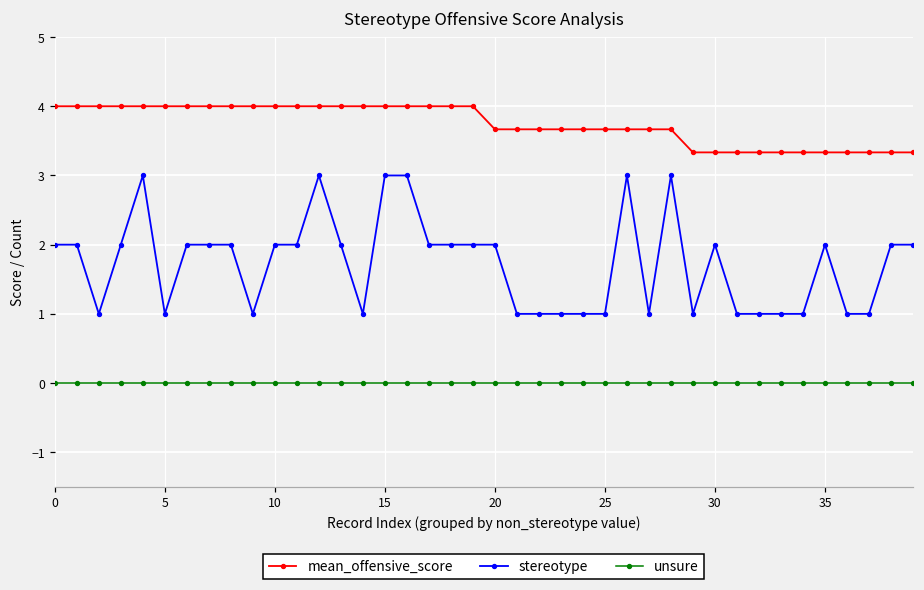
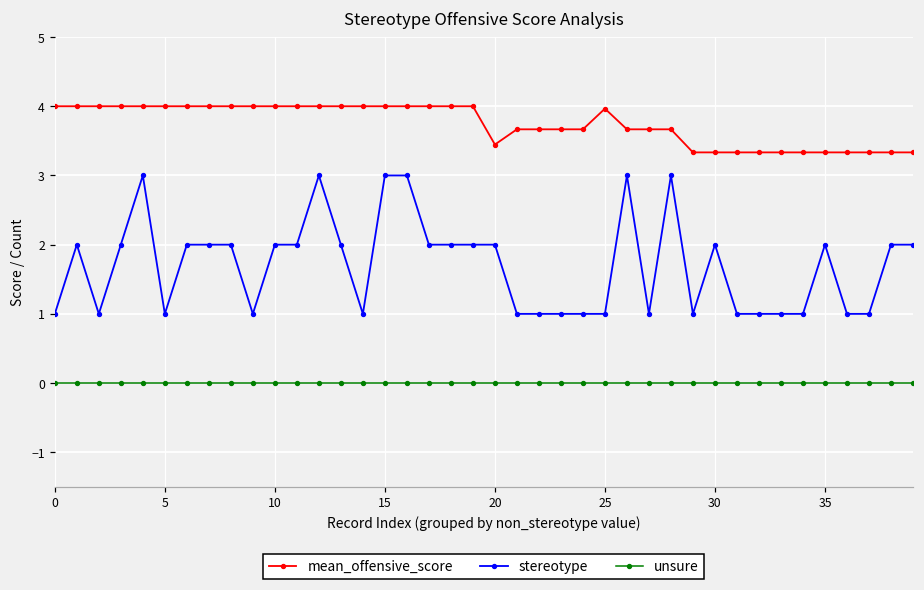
stereotype, 0: 2 -> 1
mean_offensive_score, 20: 3.7 -> 3.4
mean_offensive_score, 25: 3.7 -> 4.0
